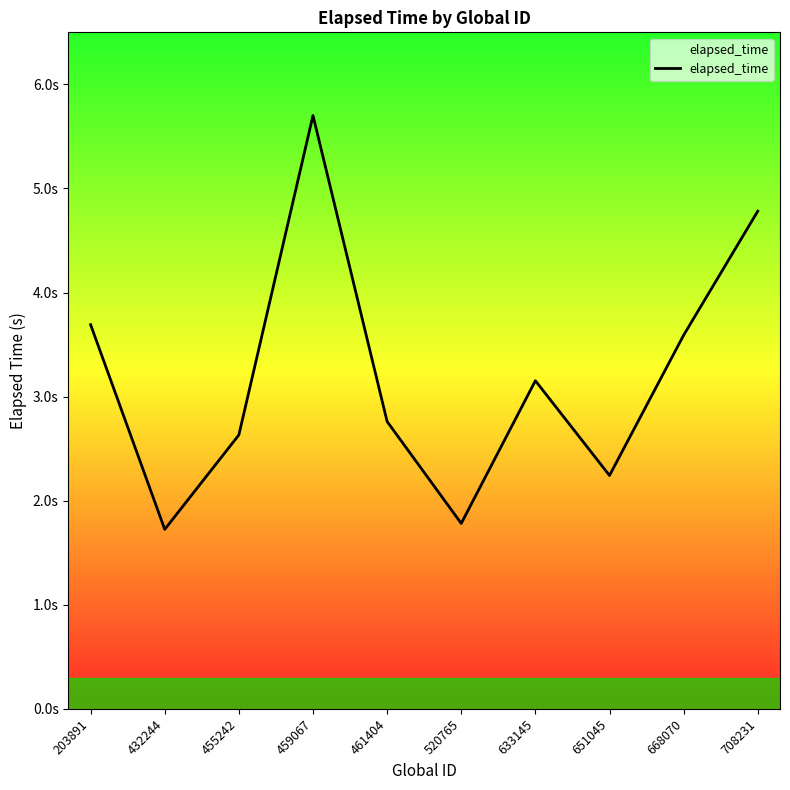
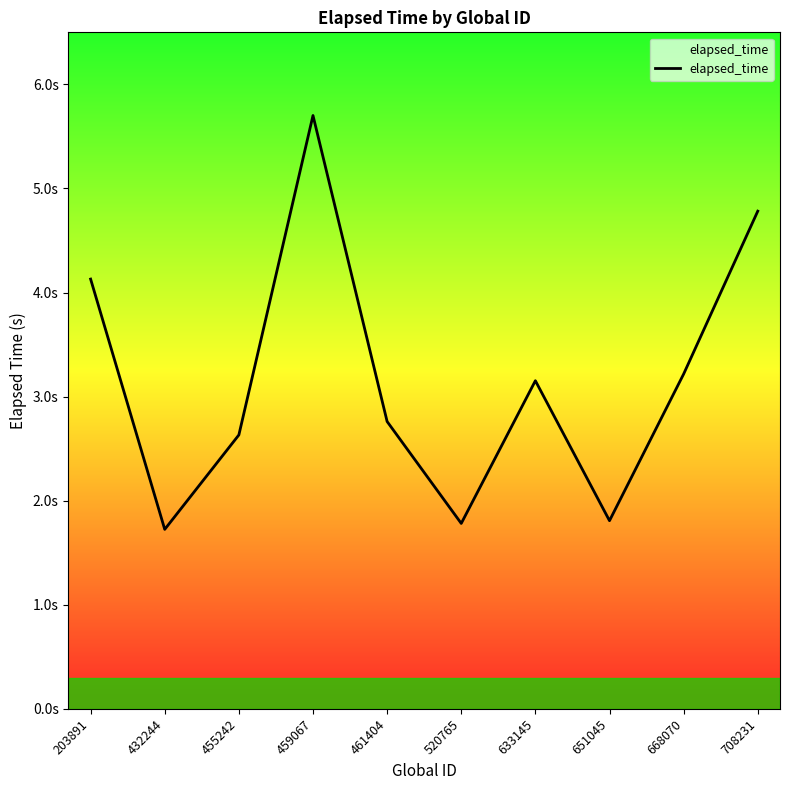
203891: 3.69s -> 4.13s
651045: 2.24s -> 1.81s
668070: 3.59s -> 3.22s
